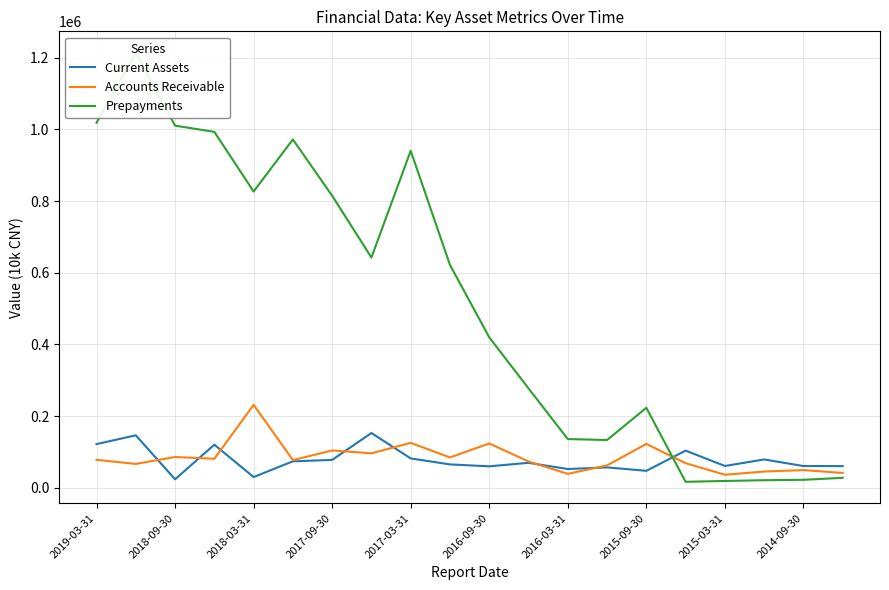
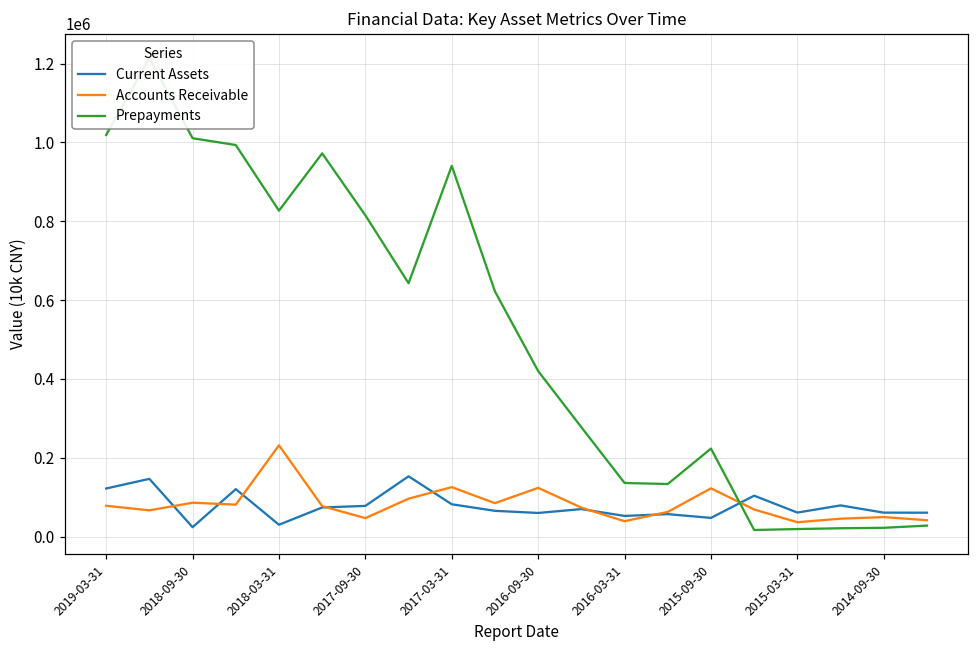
Accounts Receivable, 2017-09-30: 100000 -> 50000
